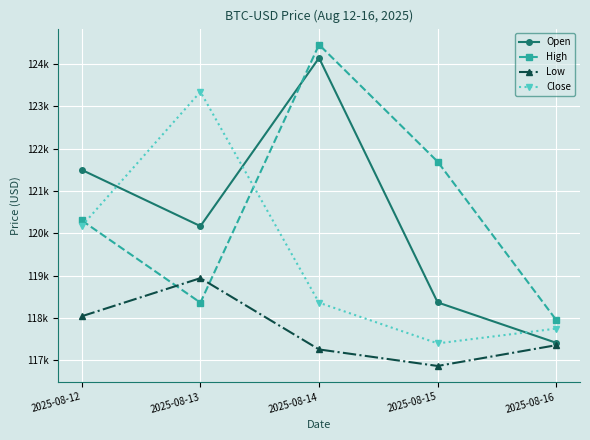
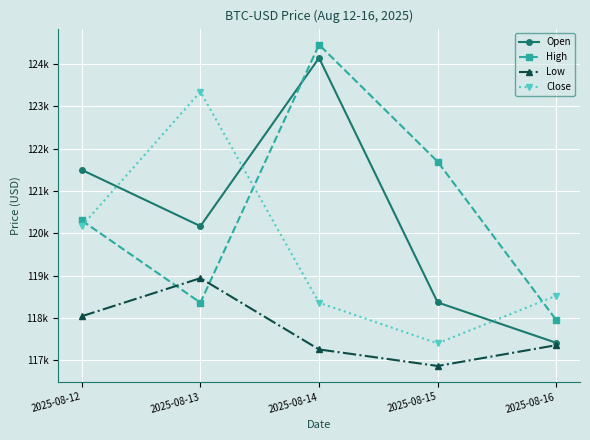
Close, 2025-08-16: 117700 -> 118500
